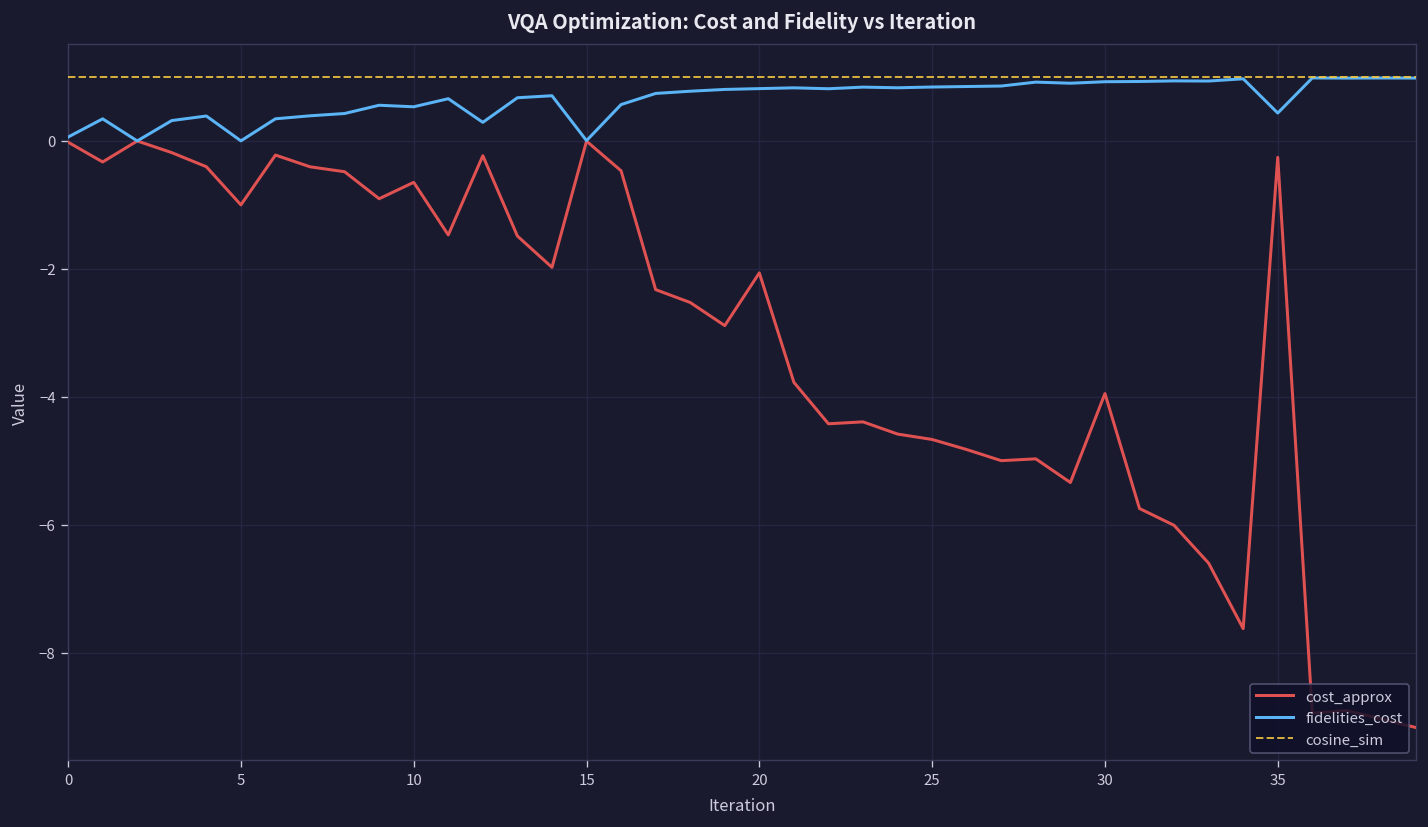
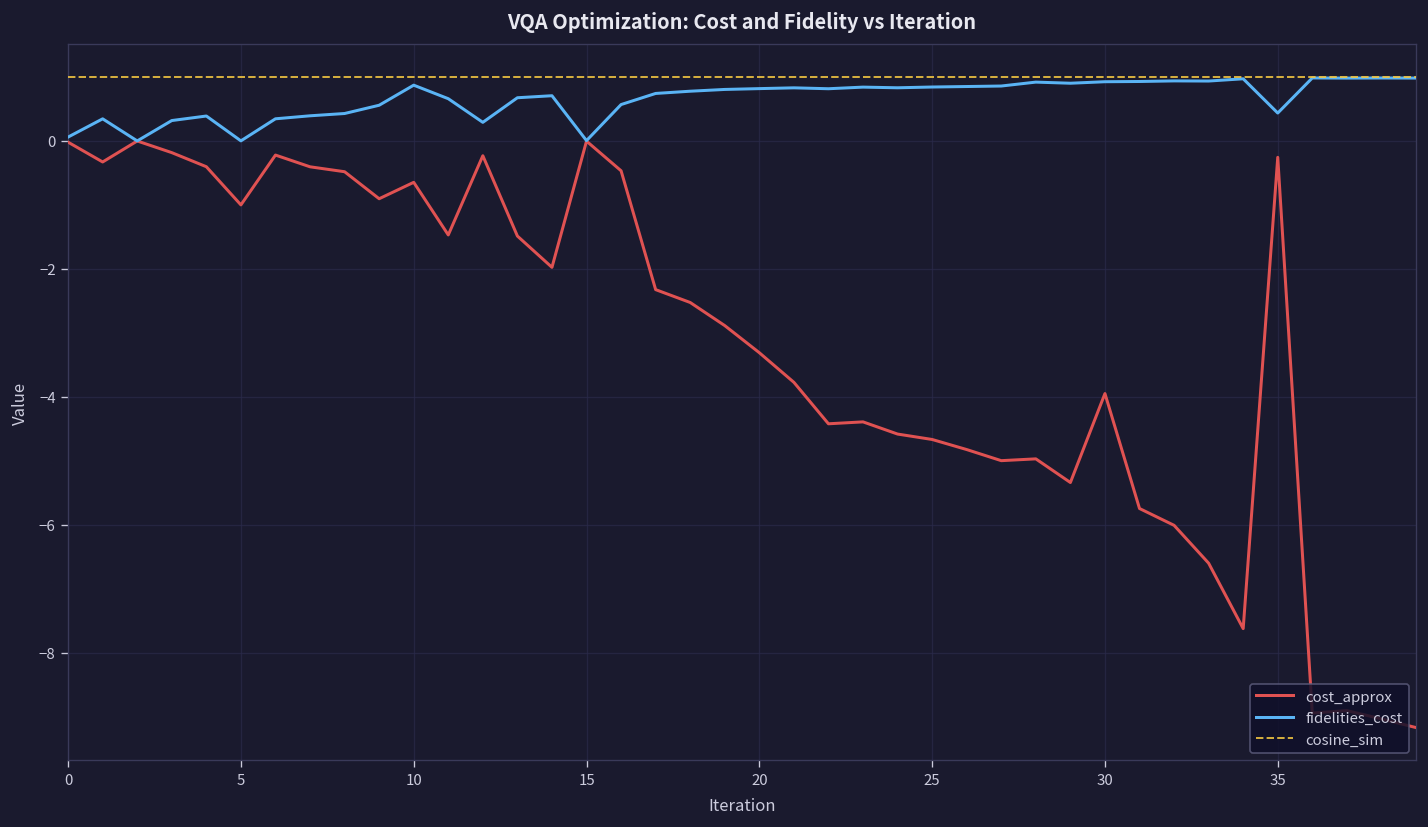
fidelities_cost, 10: 0.5 -> 0.9
cost_approx, 20: -2.1 -> -3.3
